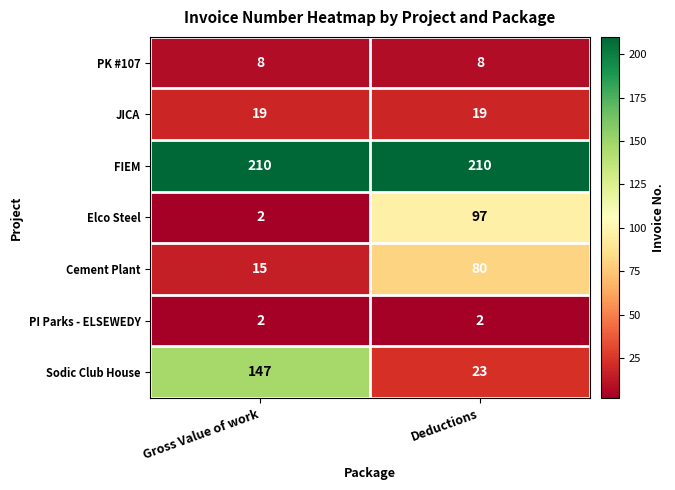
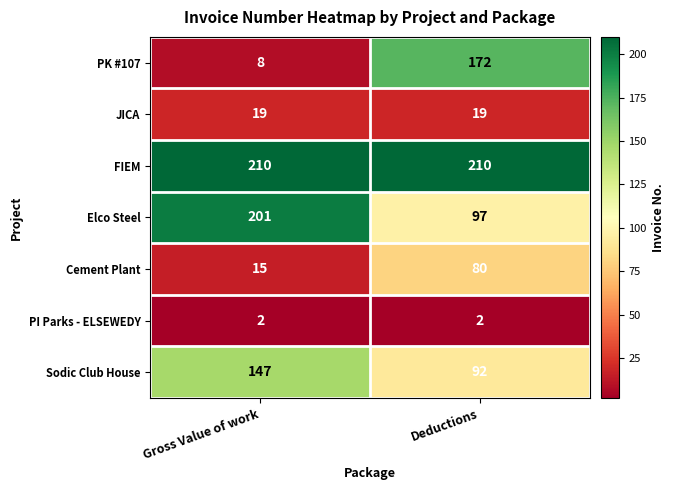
PK #107, Deductions: 8 -> 172
Elco Steel, Gross Value of work: 2 -> 201
Sodic Club House, Deductions: 23 -> 92
